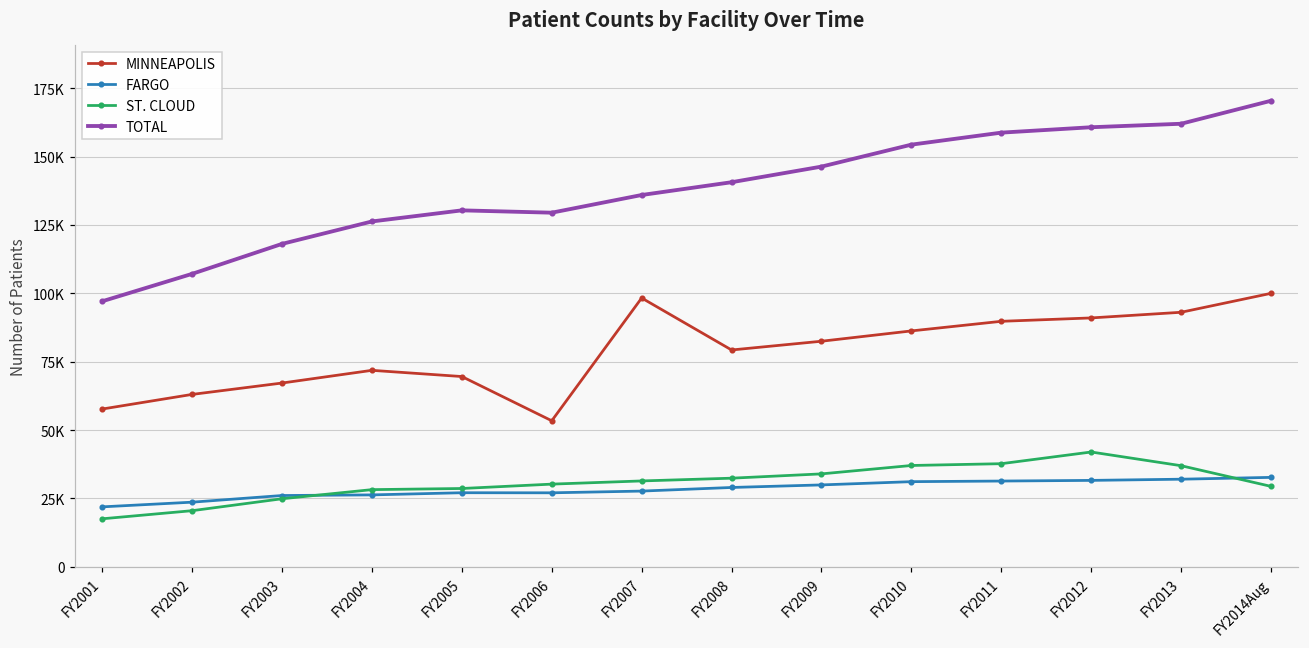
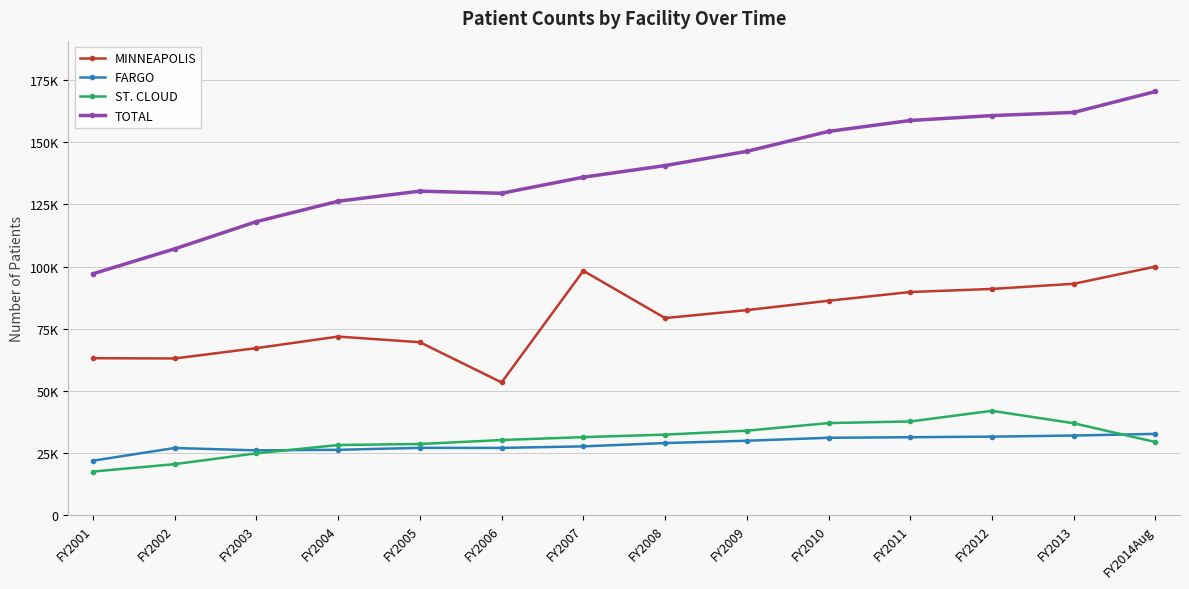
MINNEAPOLIS, FY2001: 58000 -> 63000
FARGO, FY2002: 24000 -> 27000
